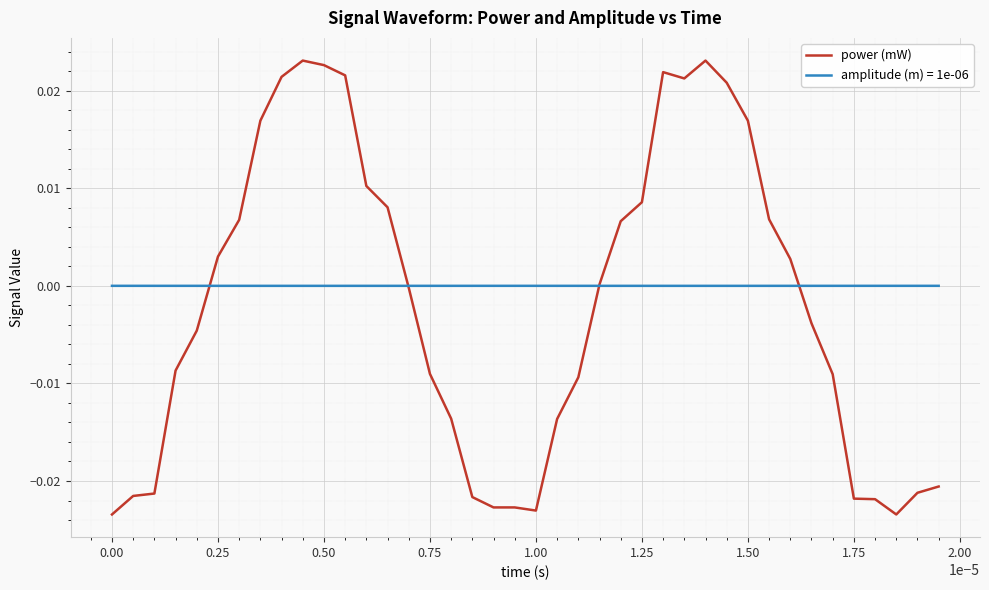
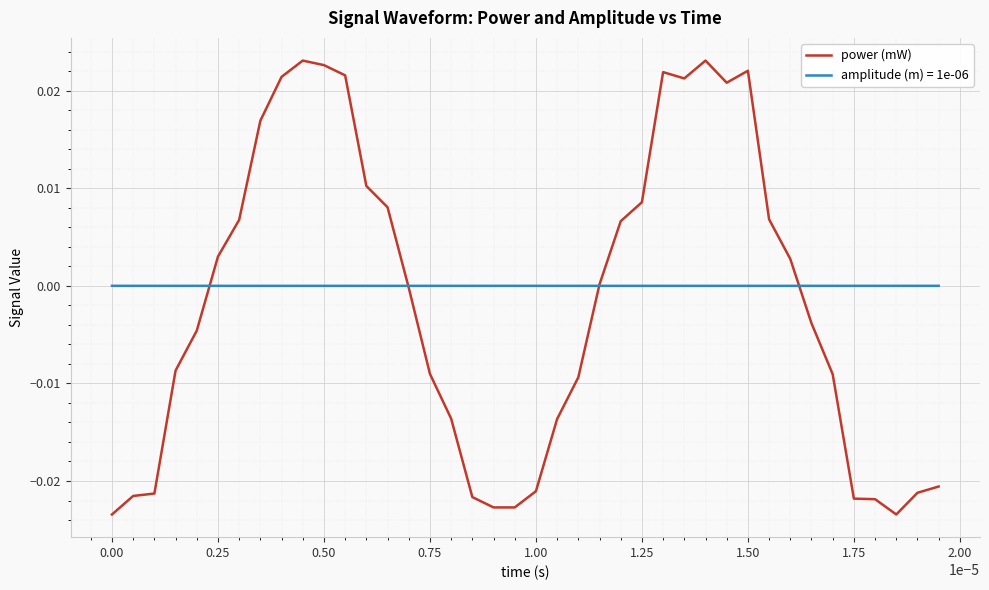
power (mW), 1.00: -0.023 -> -0.021
power (mW), 1.50: 0.017 -> 0.022
